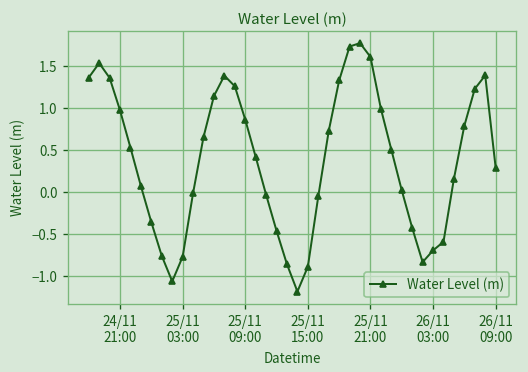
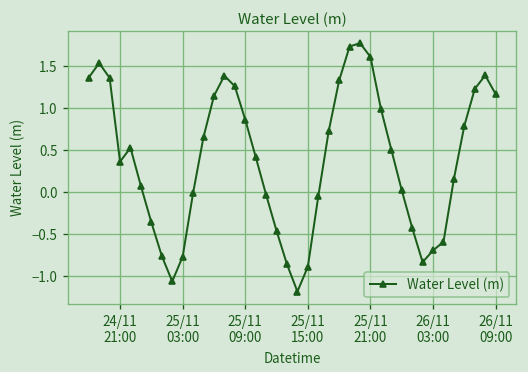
24/11 21:00: 1.0 -> 0.4
26/11 09:00: 0.3 -> 1.2
